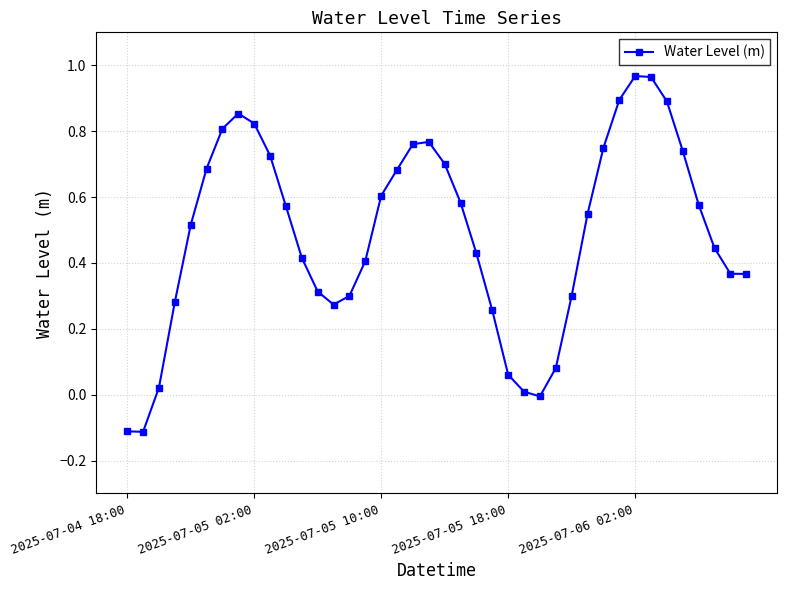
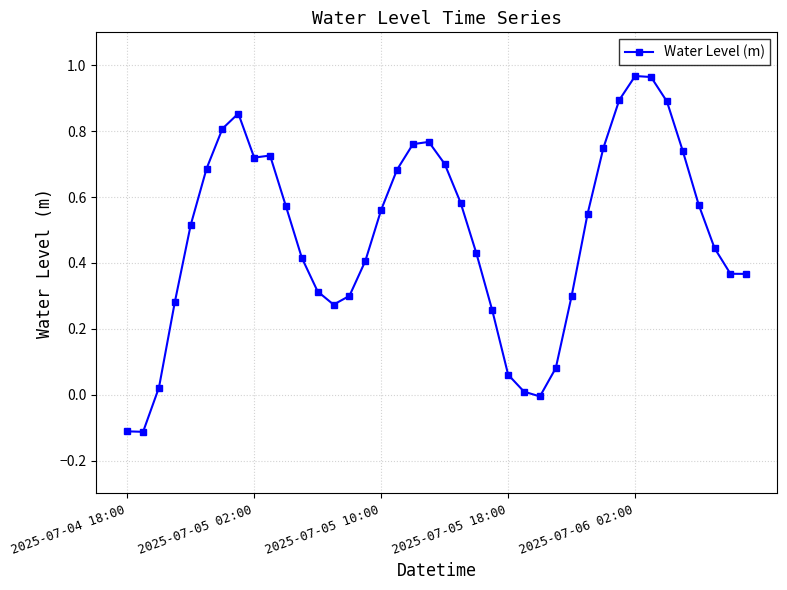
2025-07-05 02:00: 0.82 -> 0.72
2025-07-05 10:00: 0.60 -> 0.56
